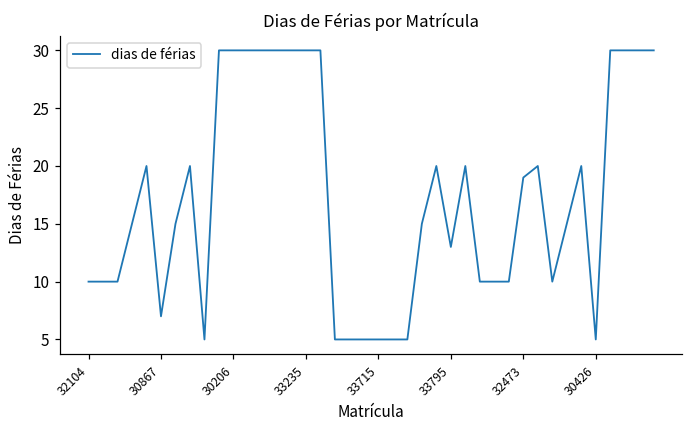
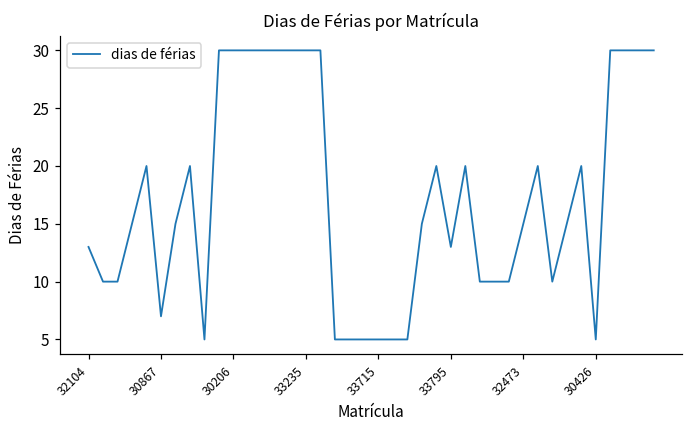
32104: 10 -> 13
32473: 19 -> 15
